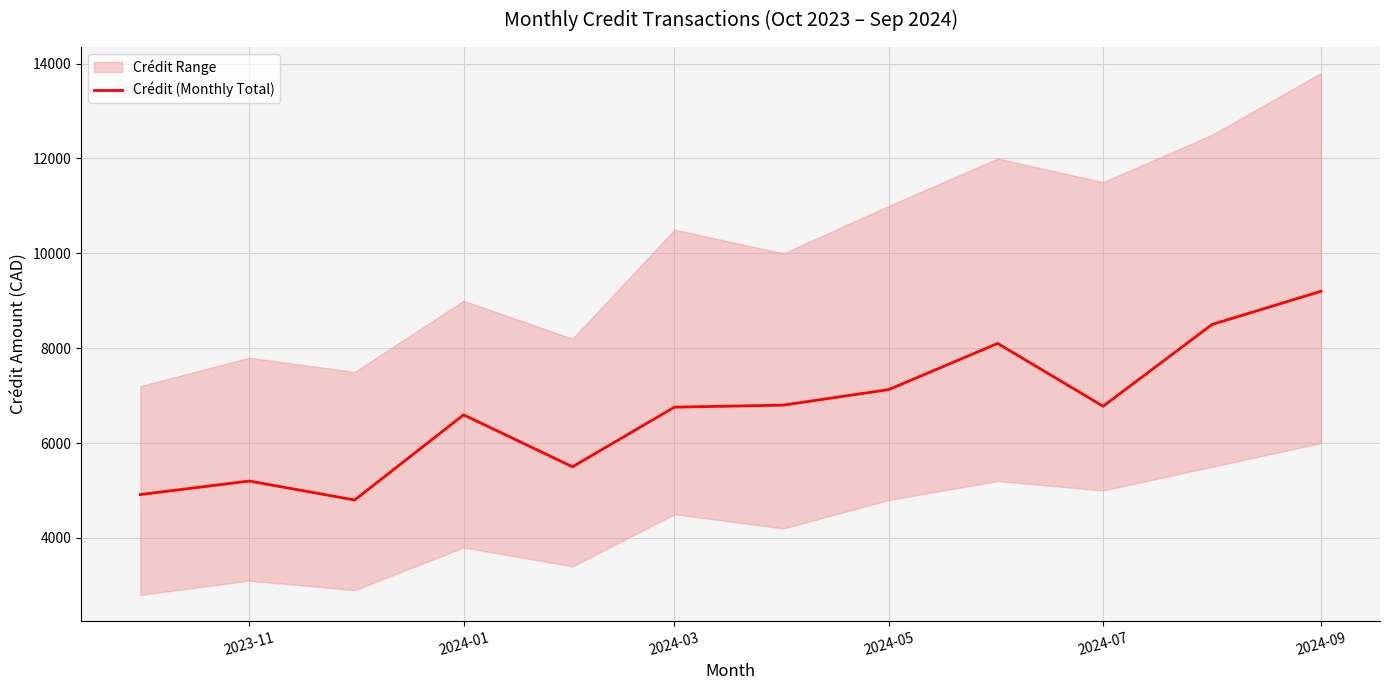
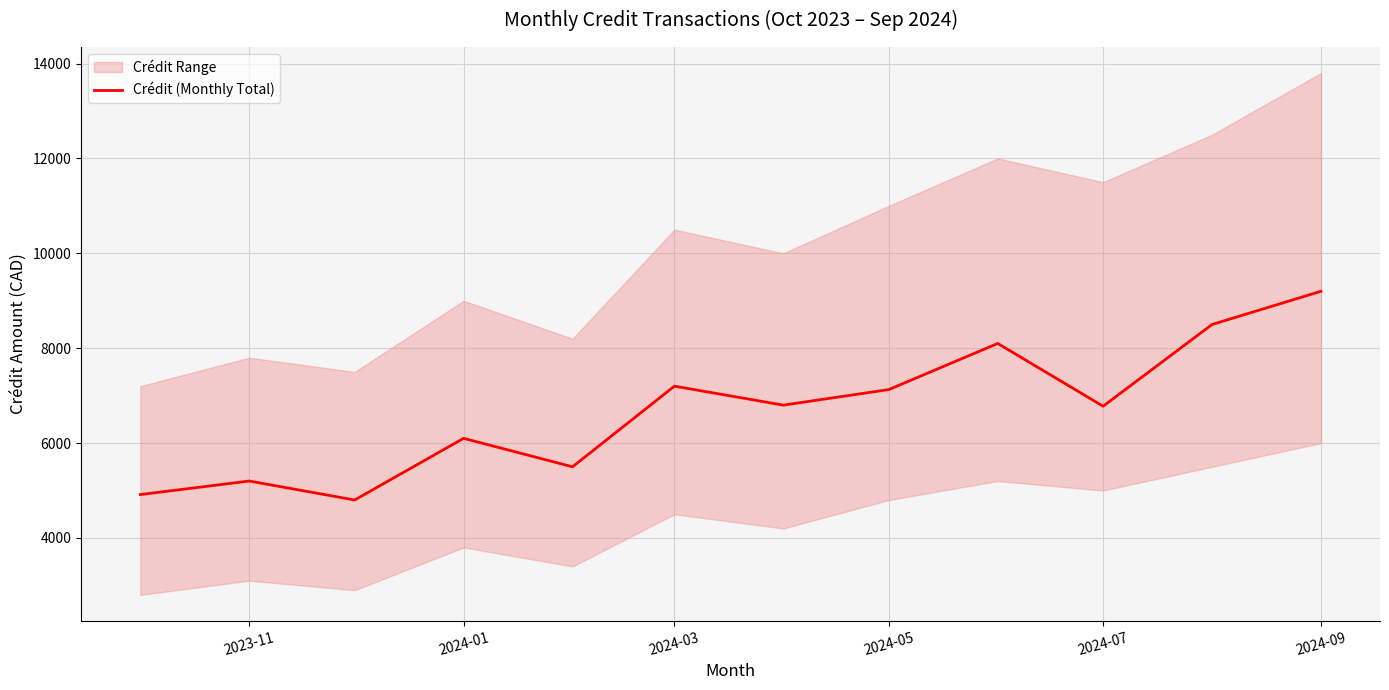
Crédit (Monthly Total), 2024-01: 6600 -> 6100
Crédit (Monthly Total), 2024-03: 6800 -> 7200
